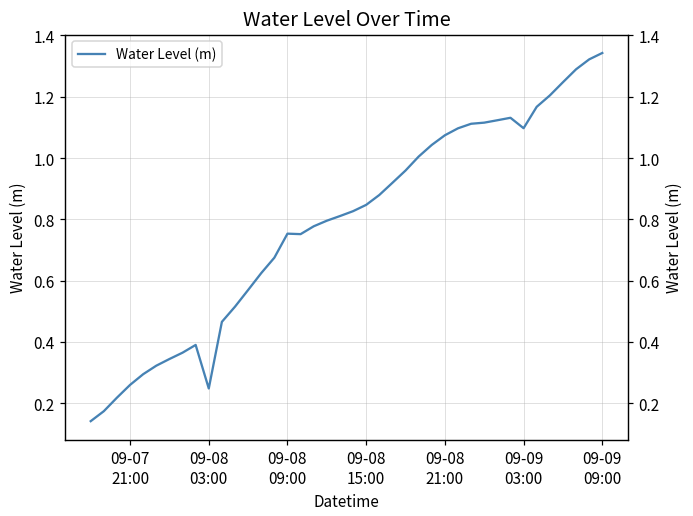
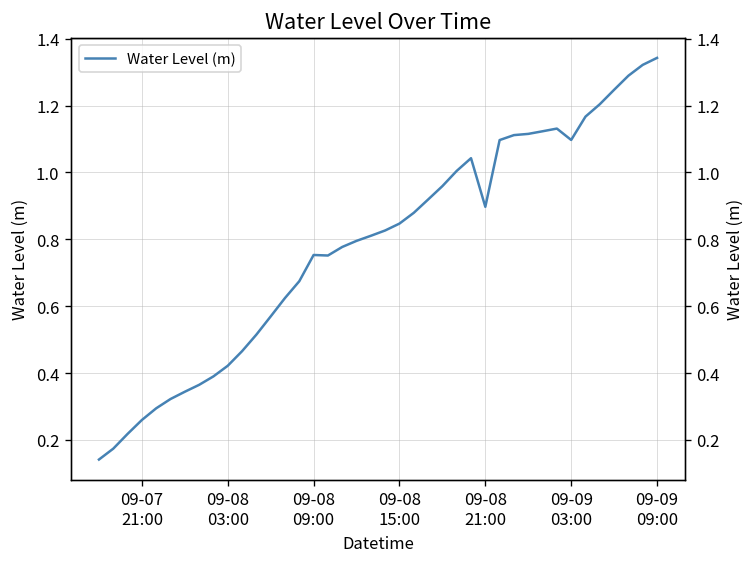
09-08 03:00: 0.25 -> 0.42
09-08 21:00: 1.07 -> 0.90
